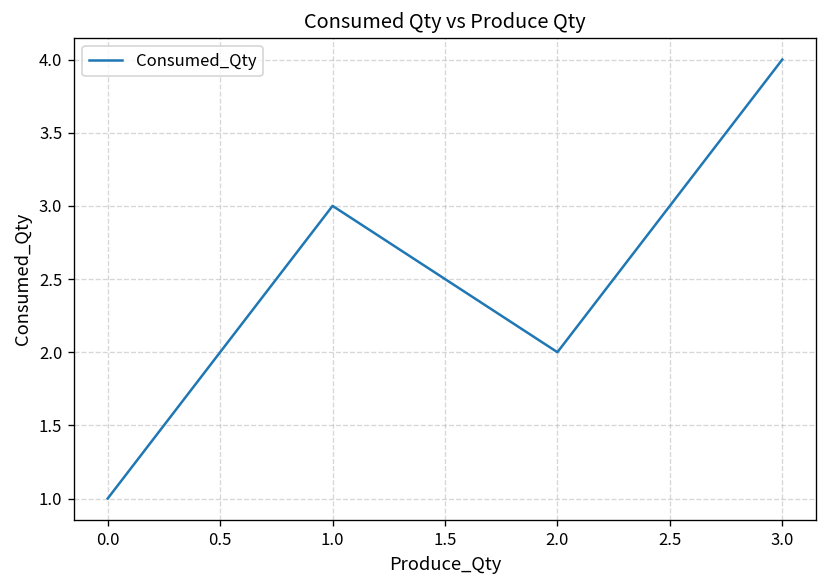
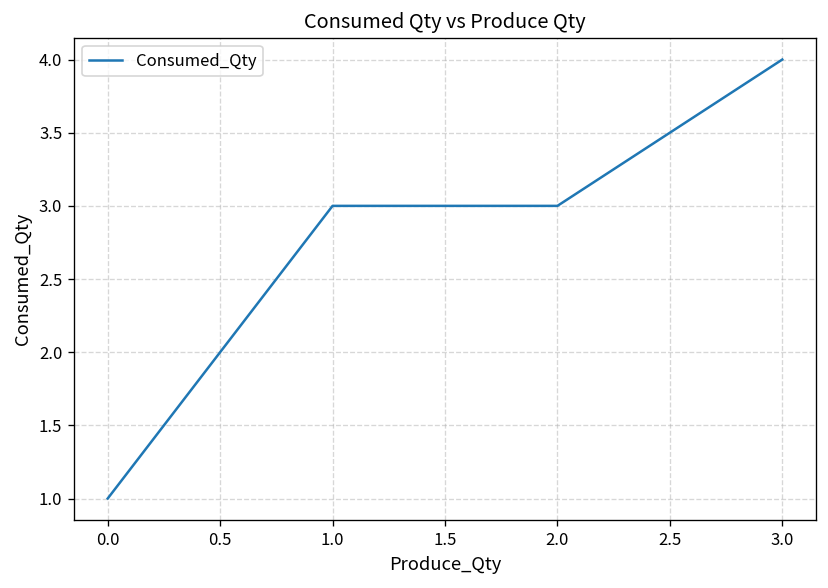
2.0: 2 -> 3
